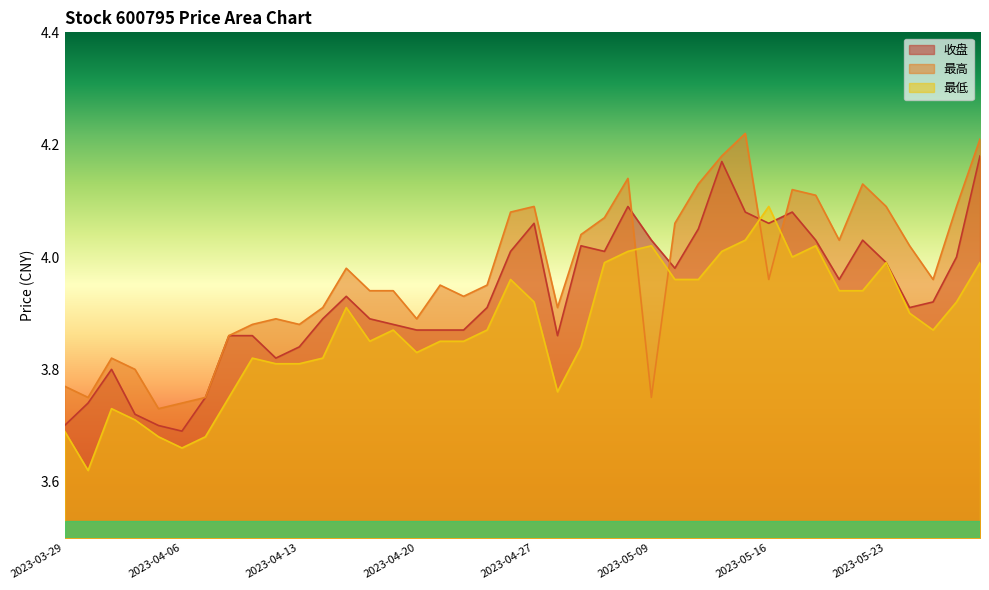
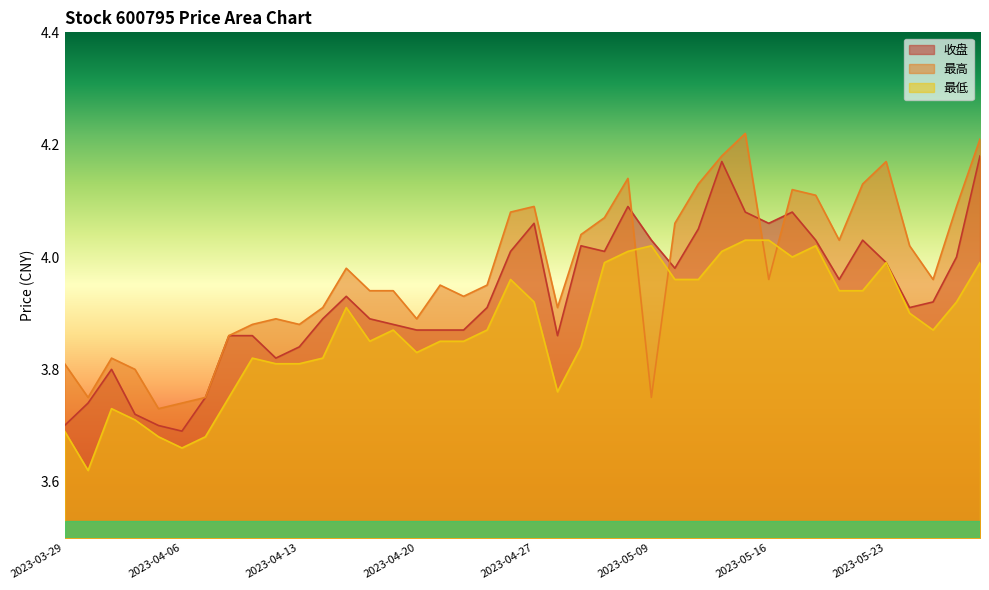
最高, 2023-03-29: 3.77 -> 3.81
最低, 2023-05-16: 4.09 -> 4.03
最高, 2023-05-23: 4.09 -> 4.17
